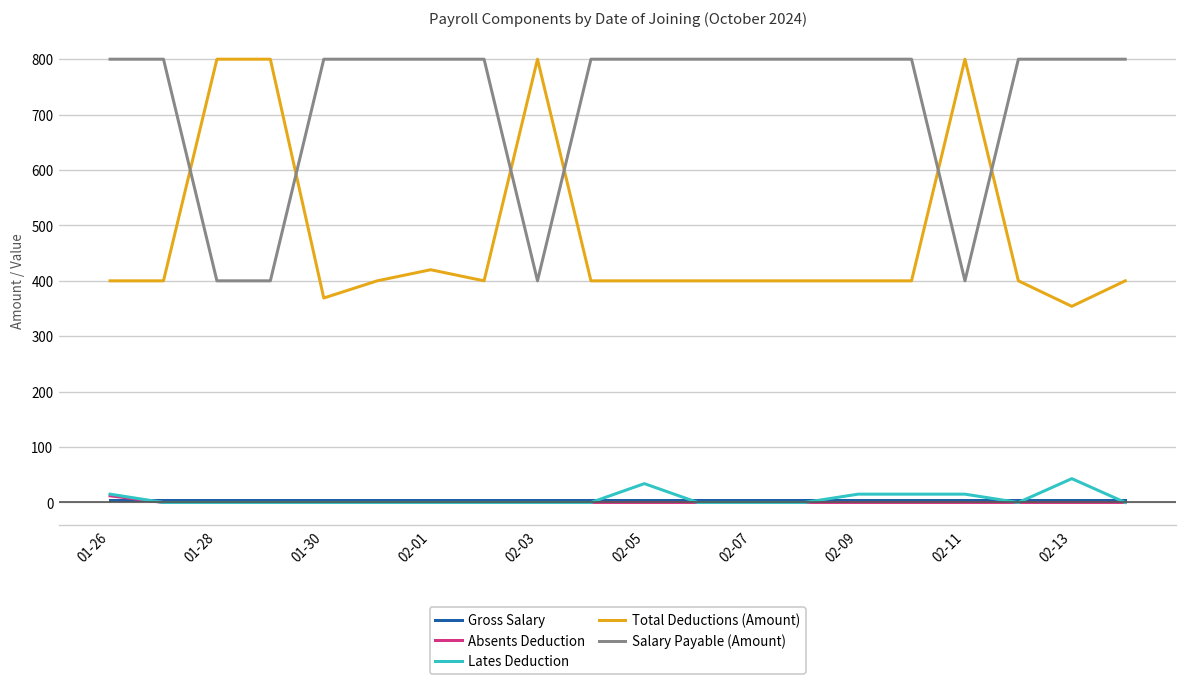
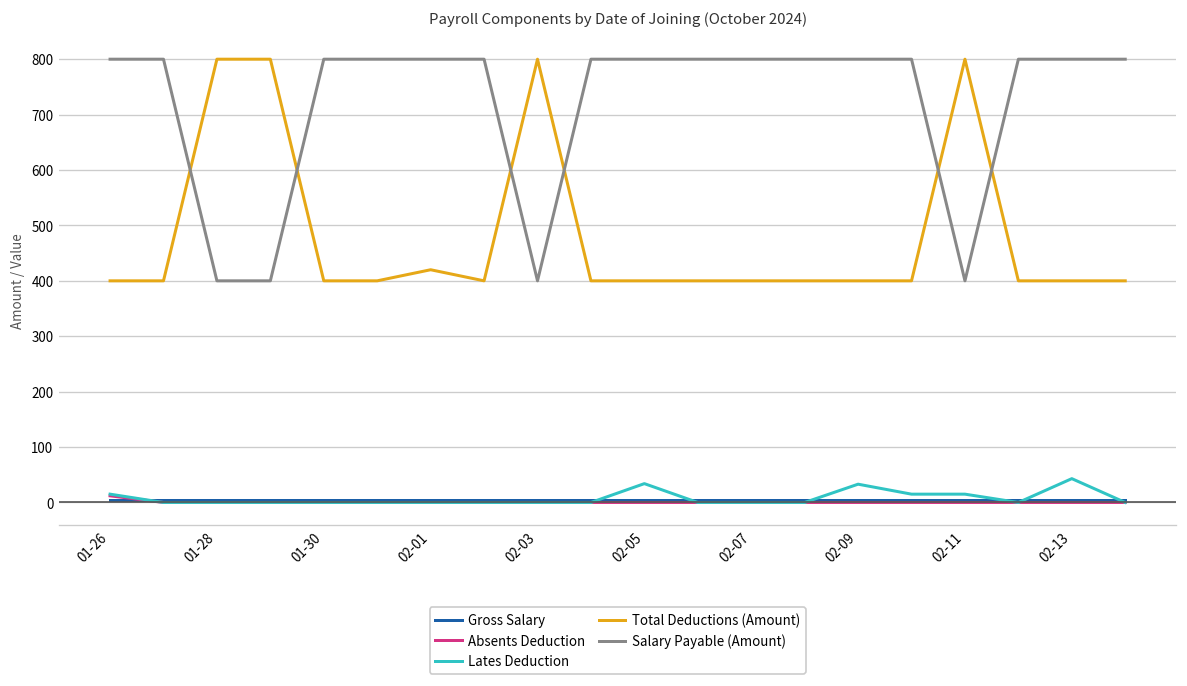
Total Deductions (Amount), 01-30: 370 -> 400
Lates Deduction, 02-09: 20 -> 30
Total Deductions (Amount), 02-13: 350 -> 400
